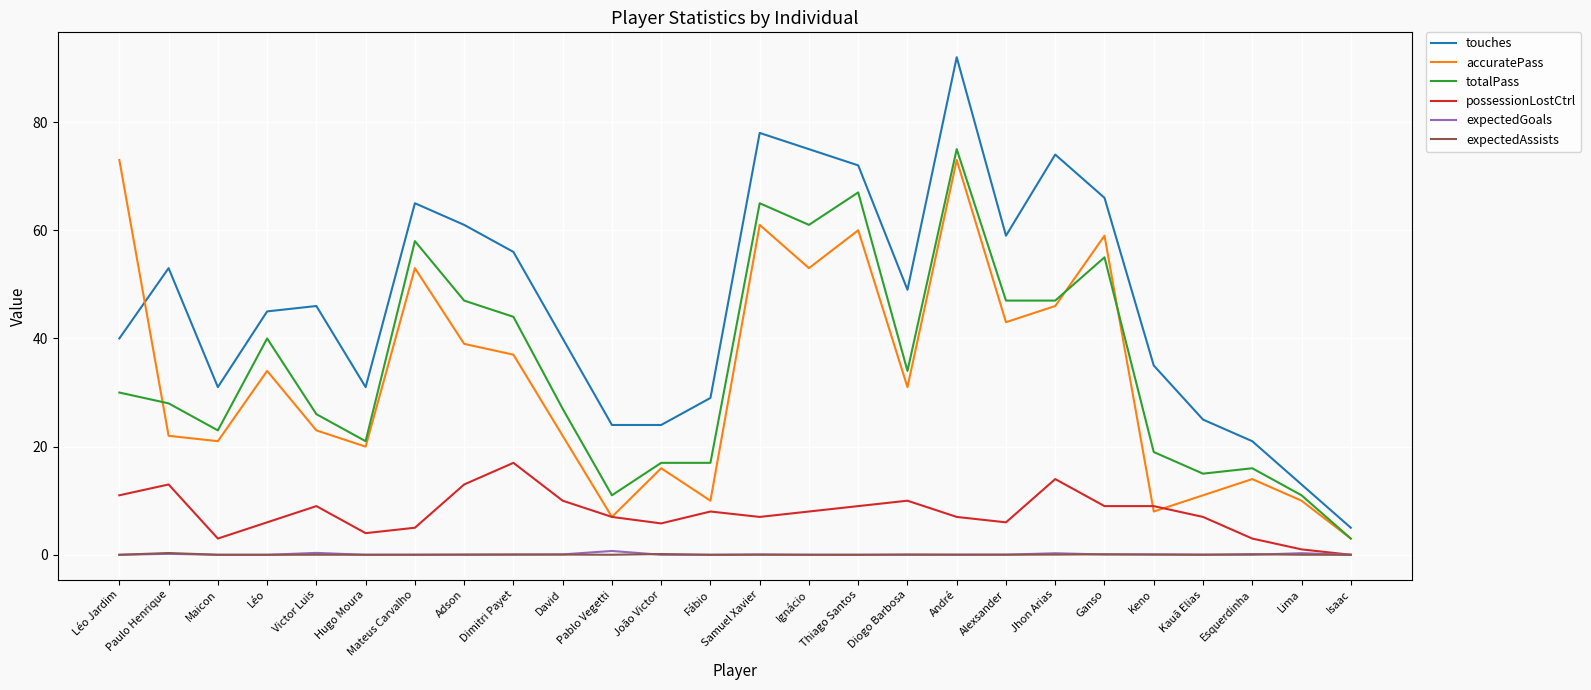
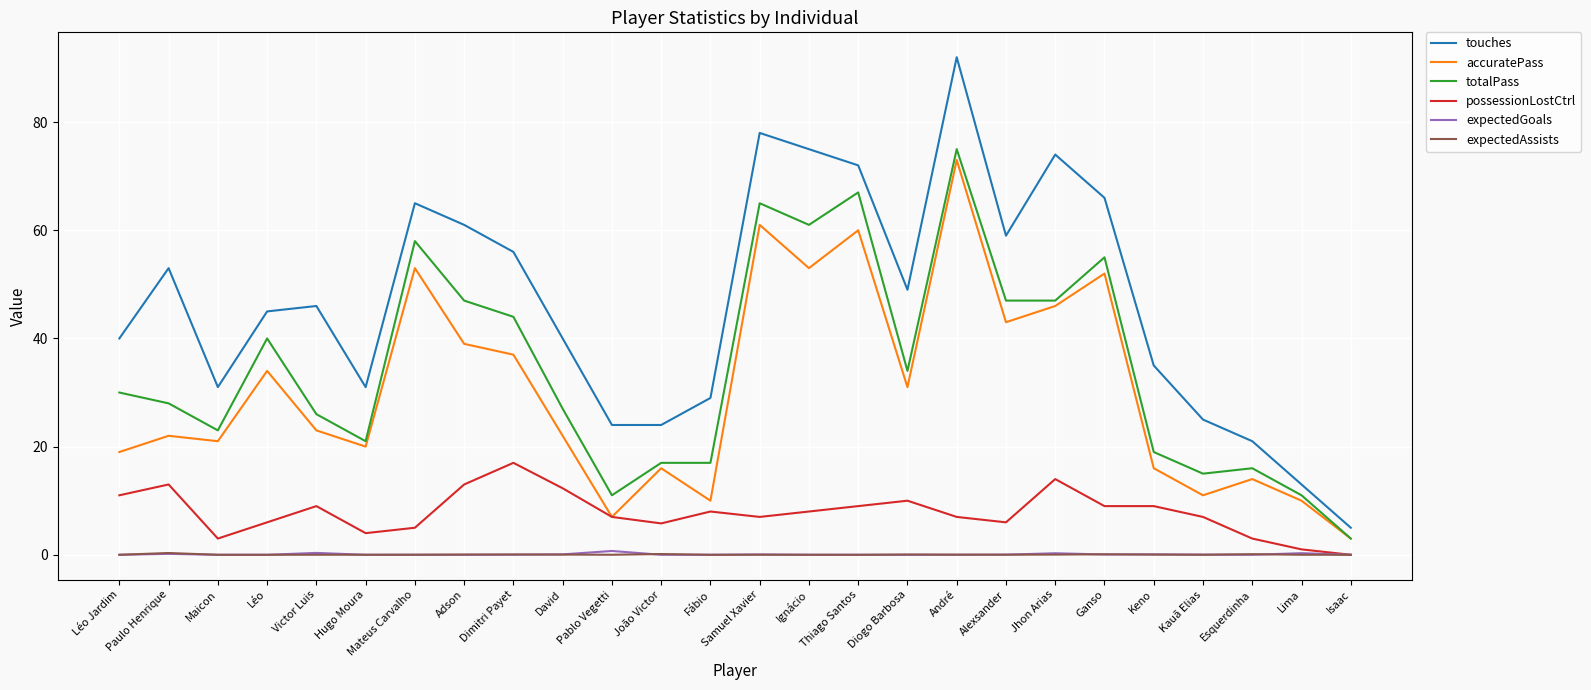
accuratePass, Léo Jardim: 73 -> 19
possessionLostCtrl, David: 10 -> 12
accuratePass, Ganso: 59 -> 52
accuratePass, Keno: 8 -> 16
